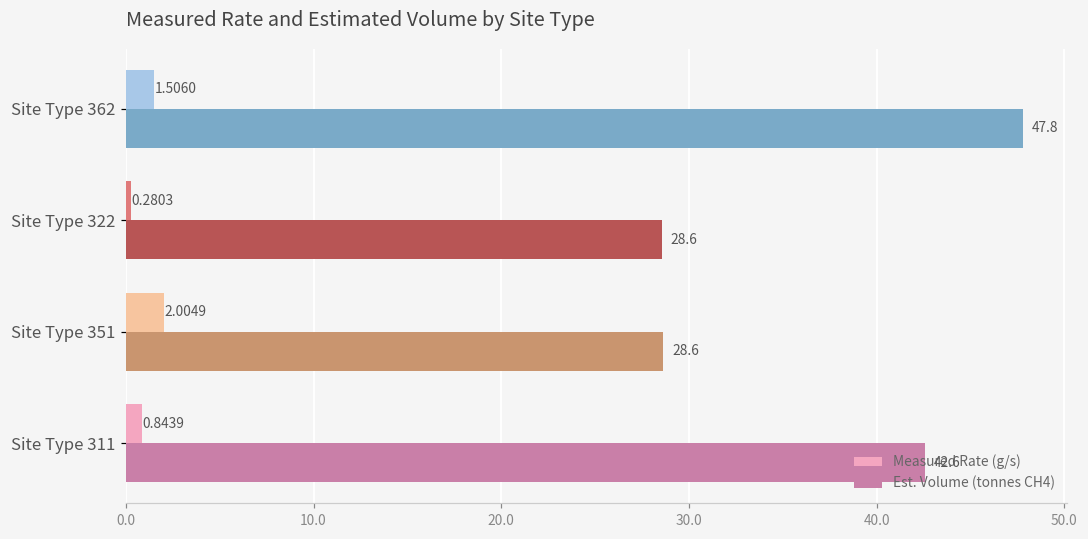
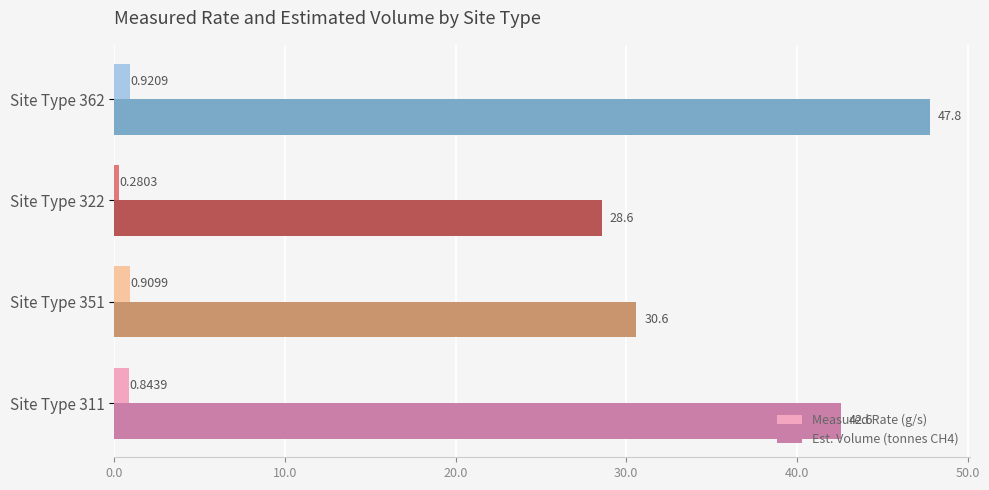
Measured Rate (g/s), Site Type 362: 1.5060 -> 0.9209
Measured Rate (g/s), Site Type 351: 2.0049 -> 0.9099
Est. Volume (tonnes CH4), Site Type 351: 28.6 -> 30.6
